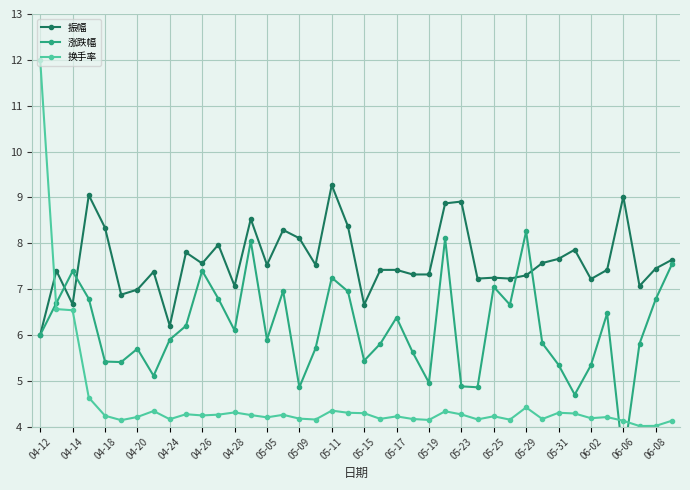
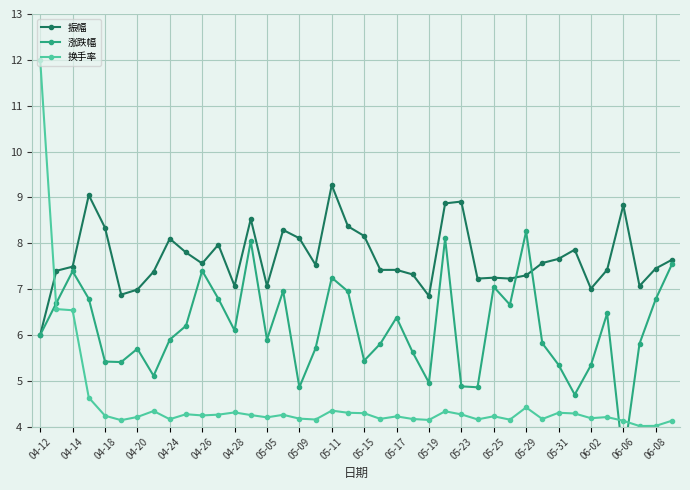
振幅, 04-14: 6.7 -> 7.5
振幅, 04-24: 6.2 -> 8.1
振幅, 05-05: 7.5 -> 7.1
振幅, 05-15: 6.7 -> 8.2
振幅, 05-19: 7.3 -> 6.9
振幅, 06-02: 7.2 -> 7.0
振幅, 06-06: 9.0 -> 8.8
